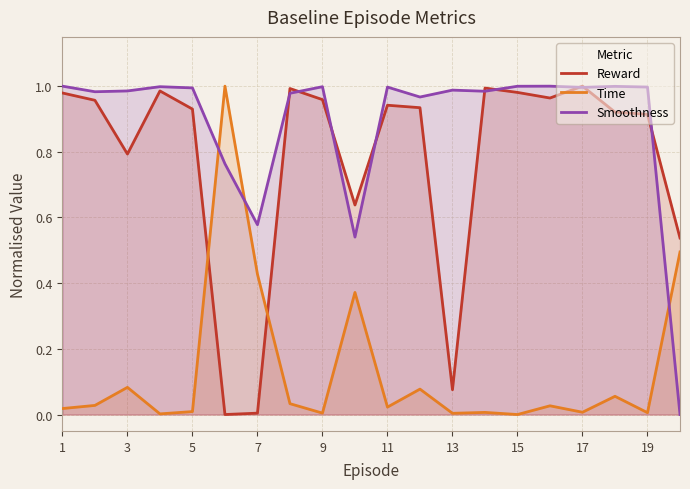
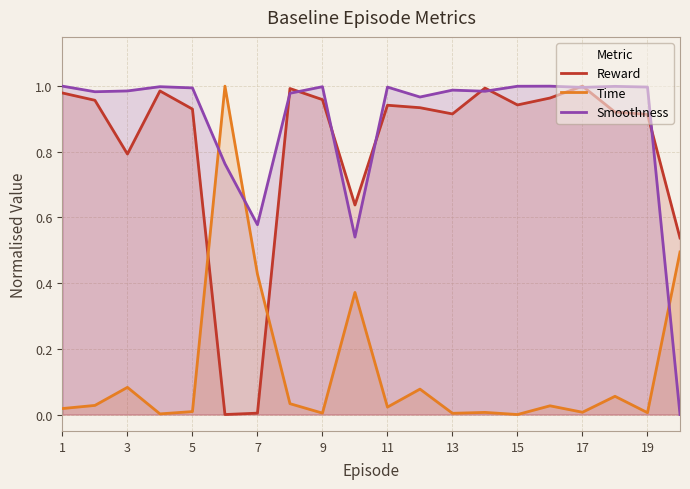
Reward, 13: 0.08 -> 0.92
Reward, 15: 0.98 -> 0.94
